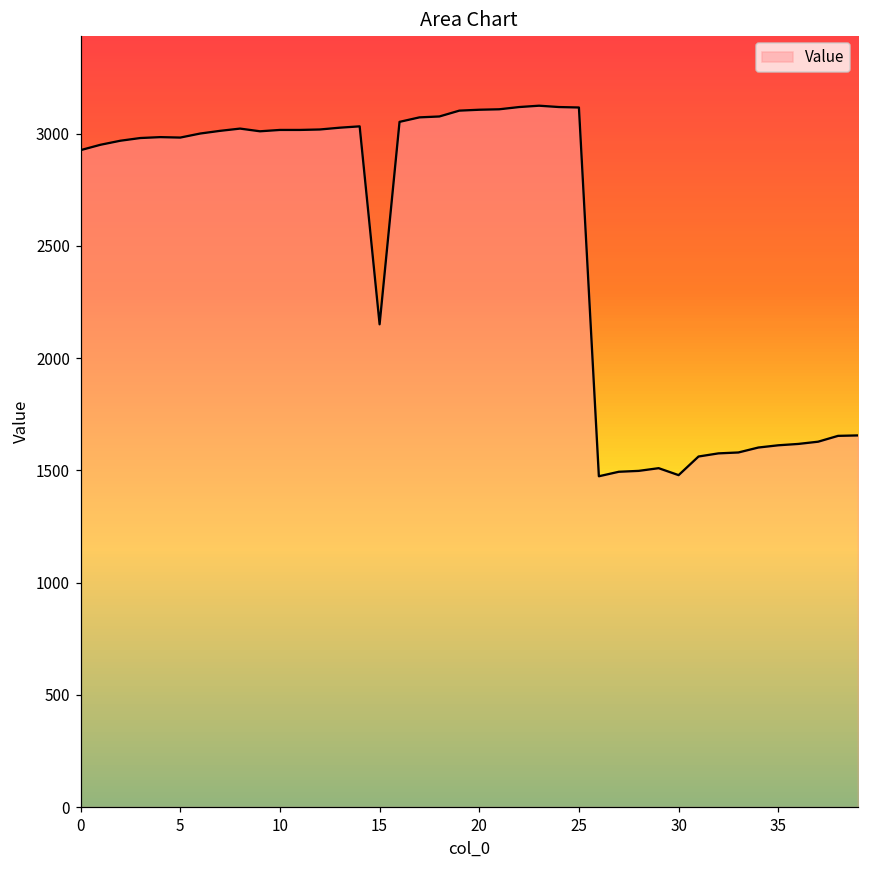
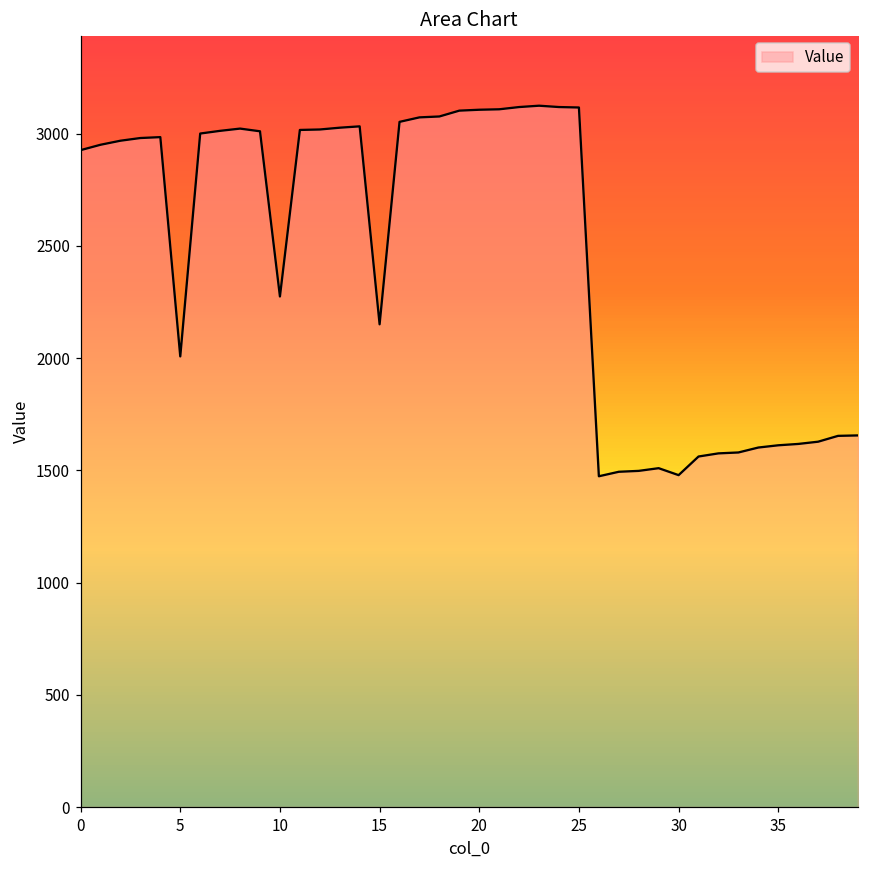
5: 2980 -> 2010
10: 3020 -> 2280
